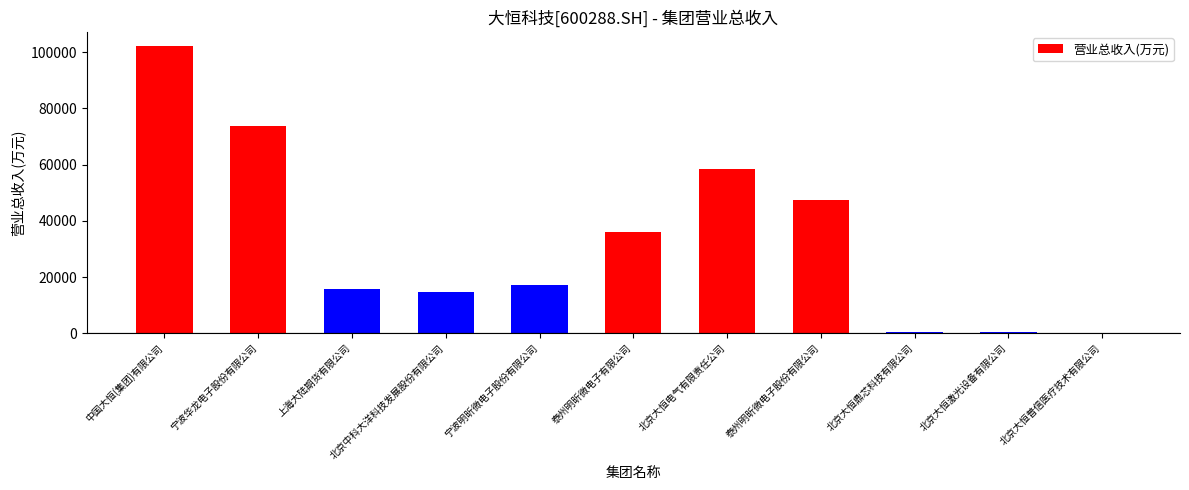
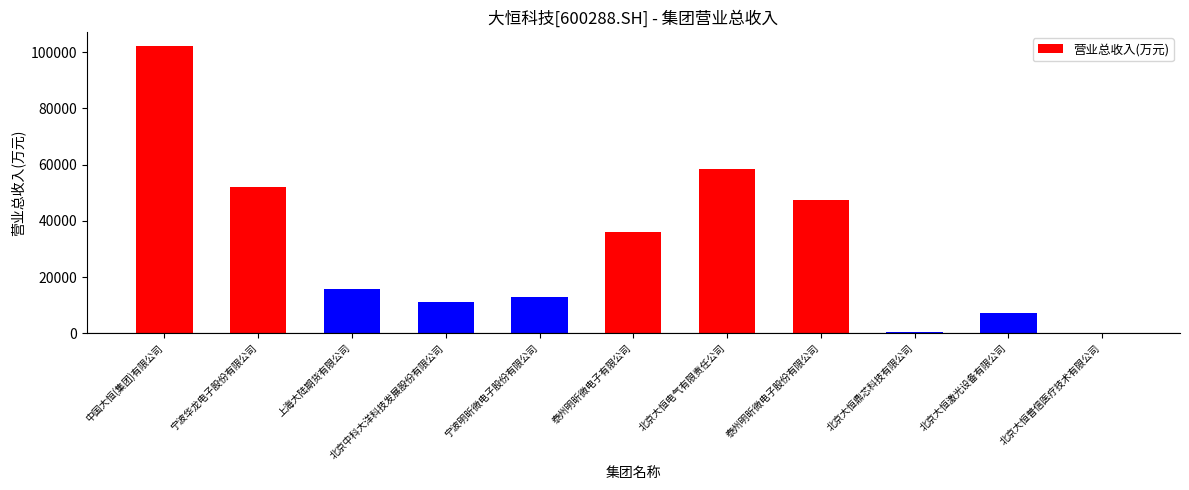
宁波华龙电子股份有限公司: 74000 -> 52000
北京中科大洋科技发展股份有限公司: 15000 -> 11000
宁波明昕微电子股份有限公司: 17000 -> 13000
北京大恒激光设备有限公司: 0 -> 7000
